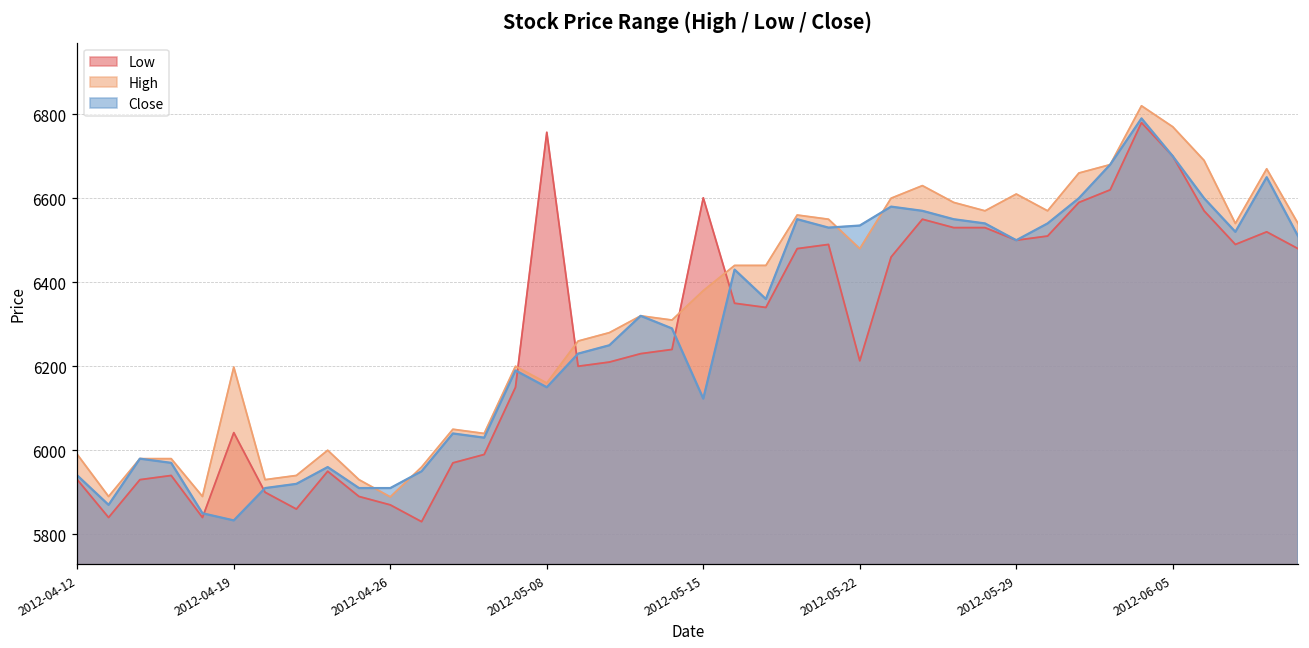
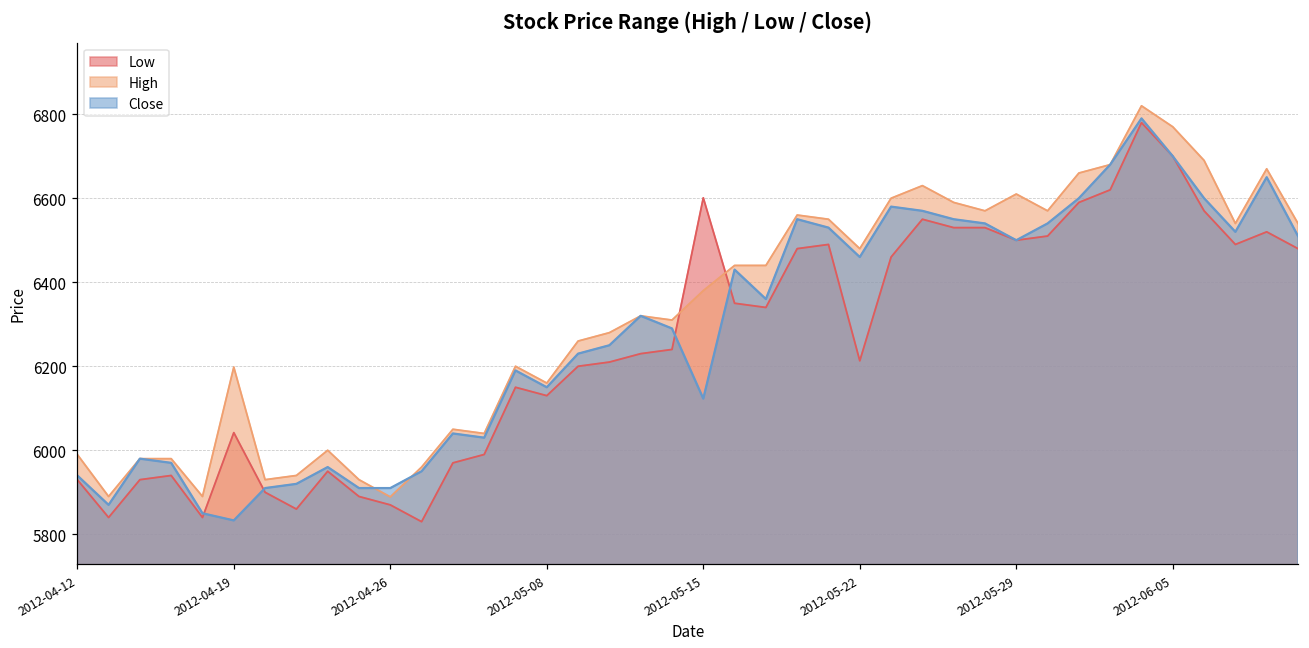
Low, 2012-05-08: 6760 -> 6130
Close, 2012-05-22: 6540 -> 6460
